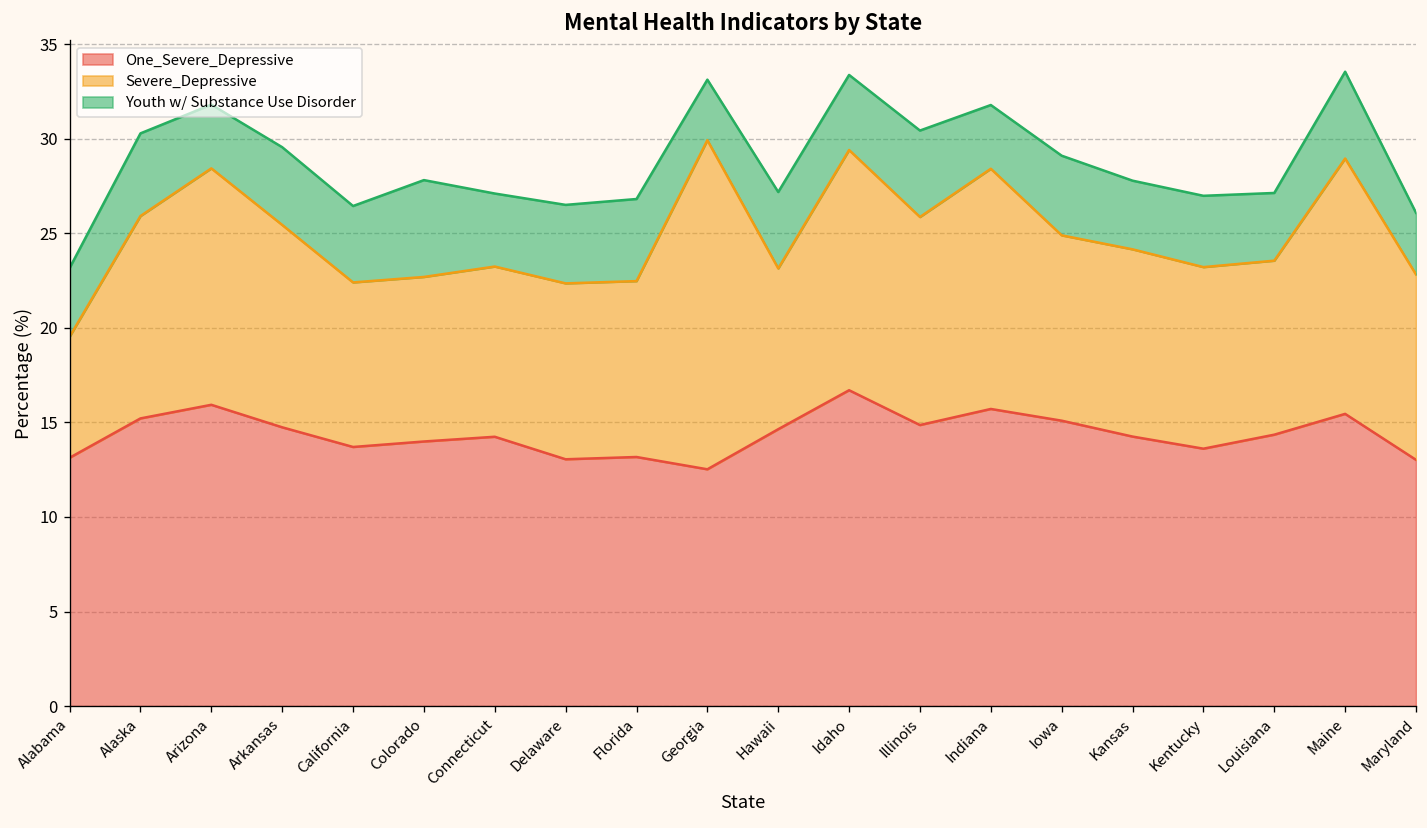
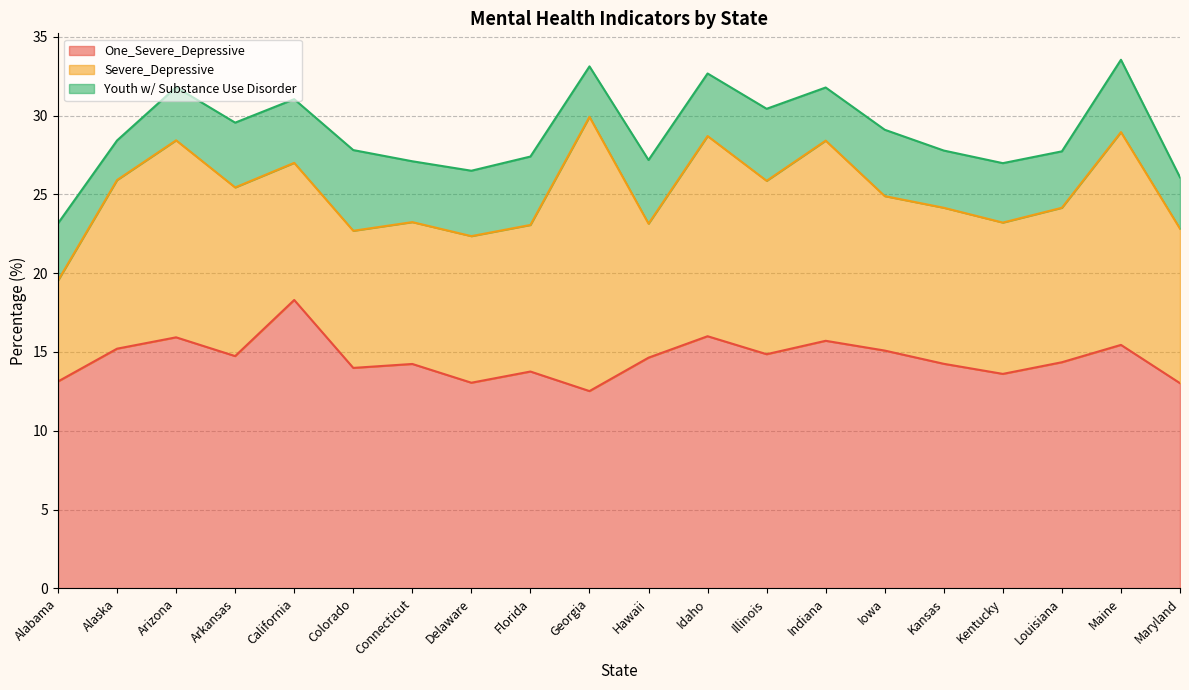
Youth w/ Substance Use Disorder, Alaska: 4.4 -> 2.5
One_Severe_Depressive, California: 13.7 -> 18.3
One_Severe_Depressive, Florida: 13.2 -> 13.8
One_Severe_Depressive, Idaho: 16.7 -> 16.0
Severe_Depressive, Louisiana: 9.2 -> 9.8
